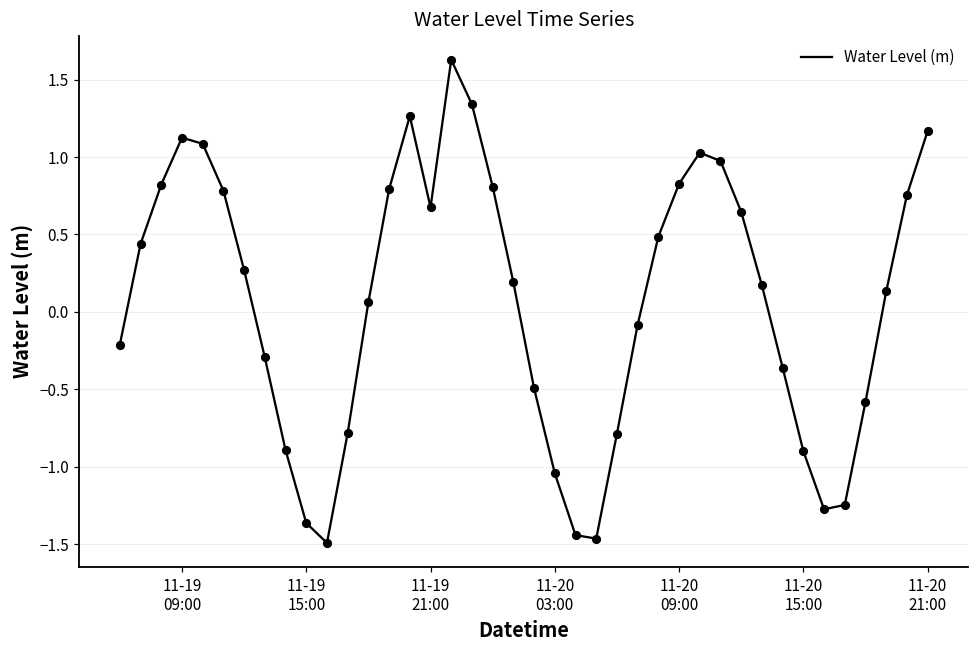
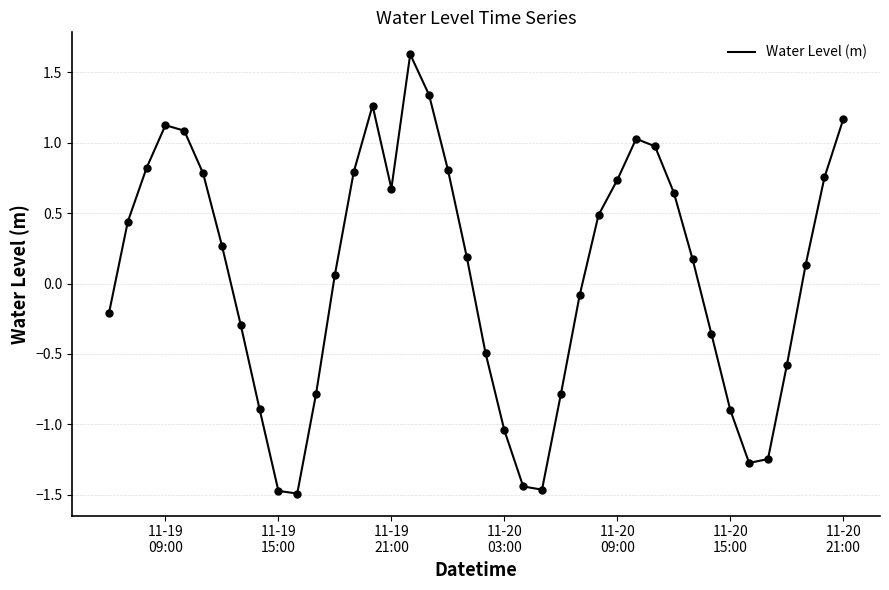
11-19 15:00: -1.36 -> -1.47
11-20 09:00: 0.83 -> 0.74
